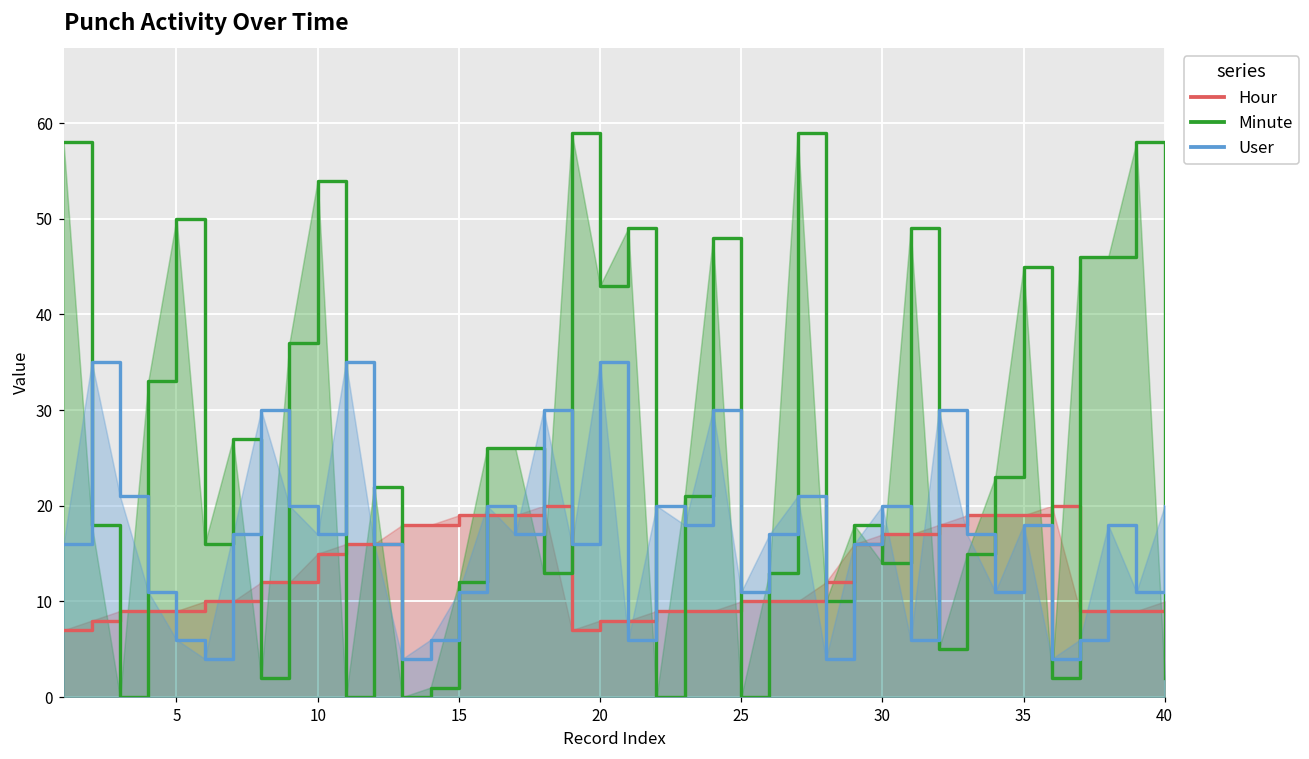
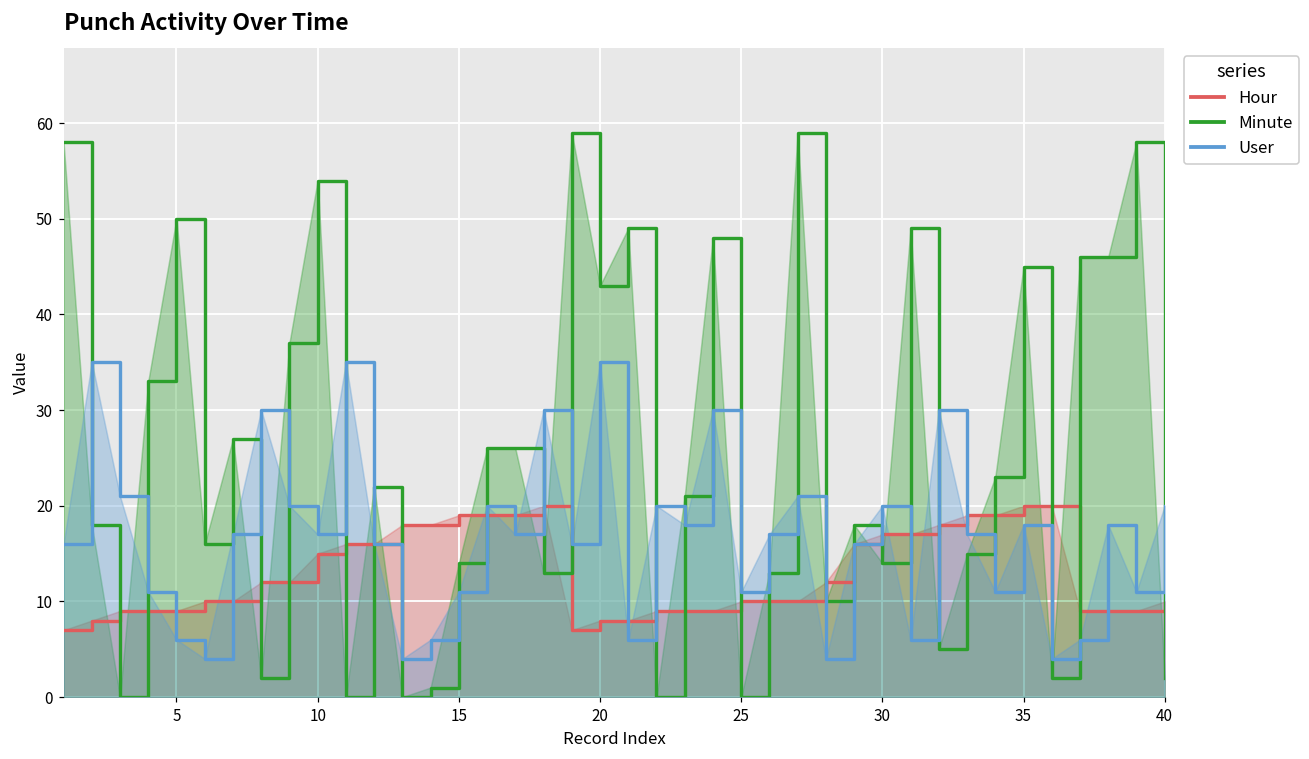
Minute, 15: 12 -> 14
Hour, 35: 19 -> 20
